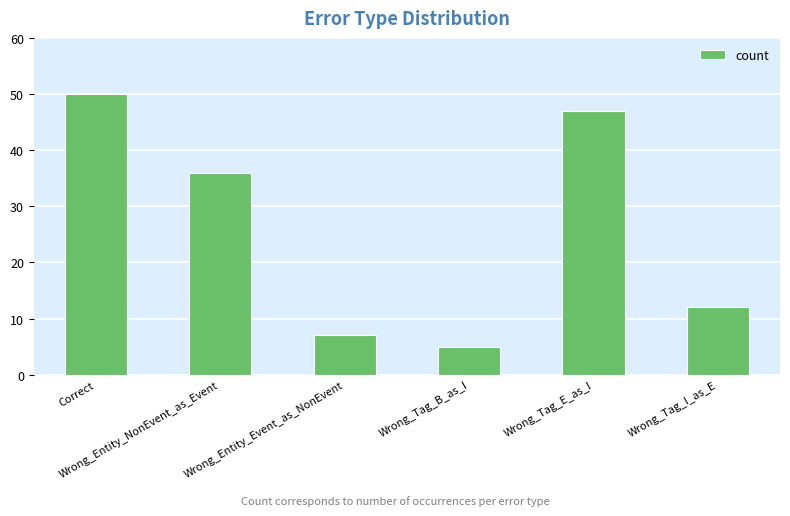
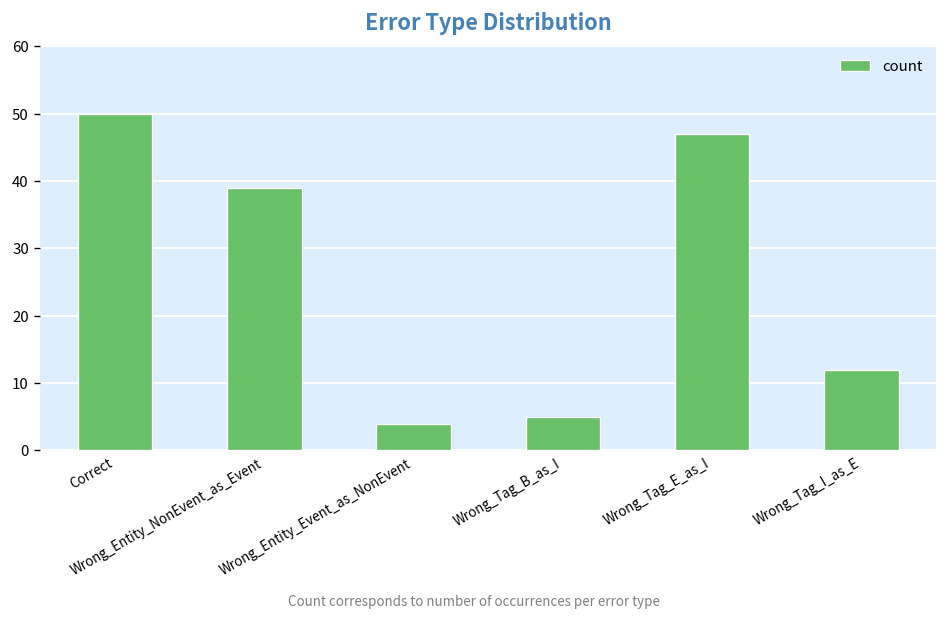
Wrong_Entity_NonEvent_as_Event: 36 -> 39
Wrong_Entity_Event_as_NonEvent: 7 -> 4
